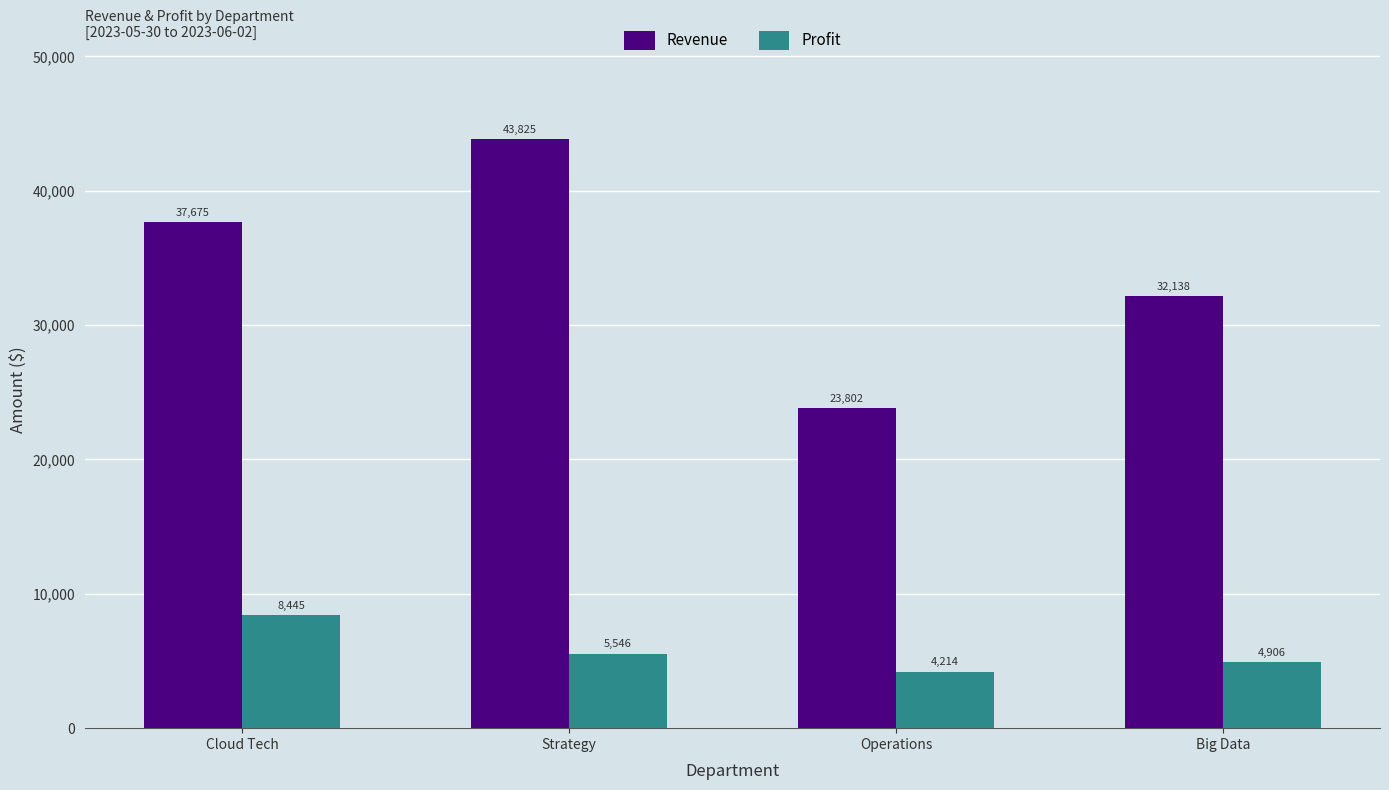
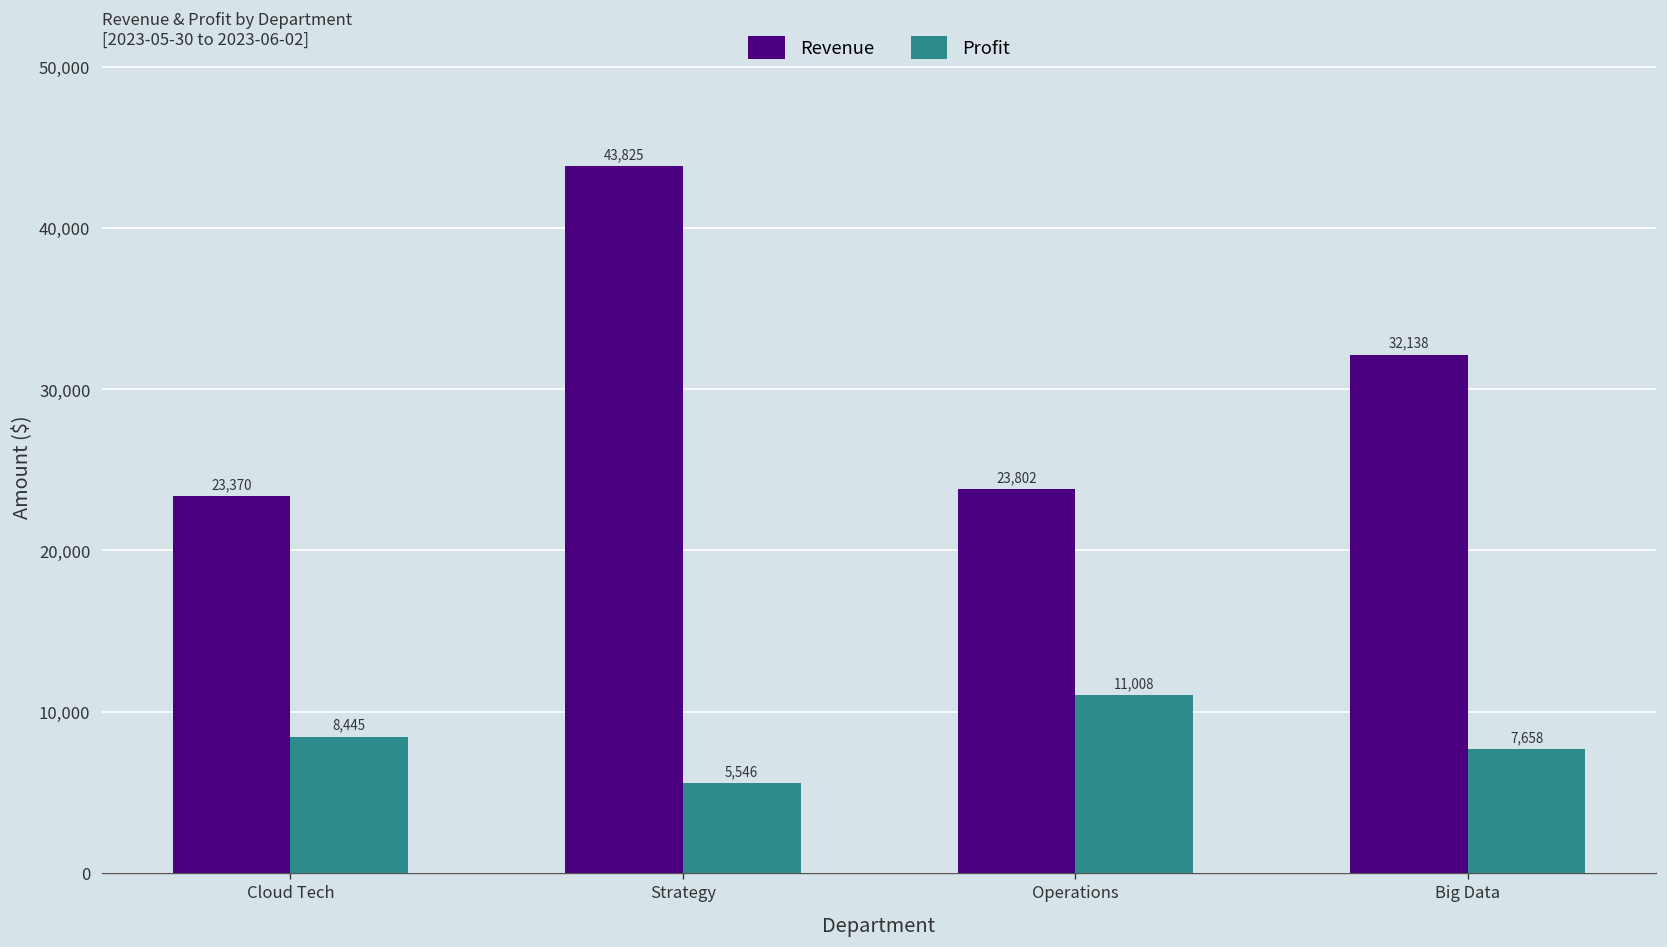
Revenue, Cloud Tech: 37,675 -> 23,370
Profit, Operations: 4,214 -> 11,008
Profit, Big Data: 4,906 -> 7,658
